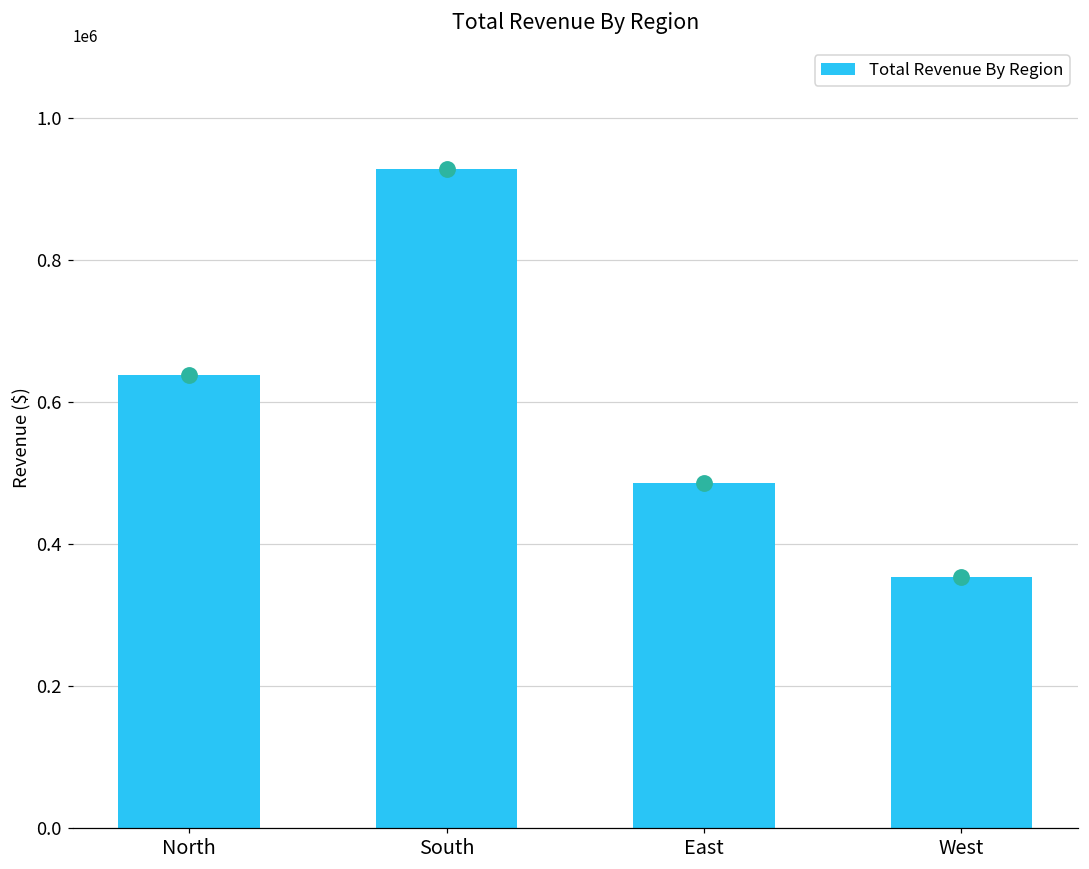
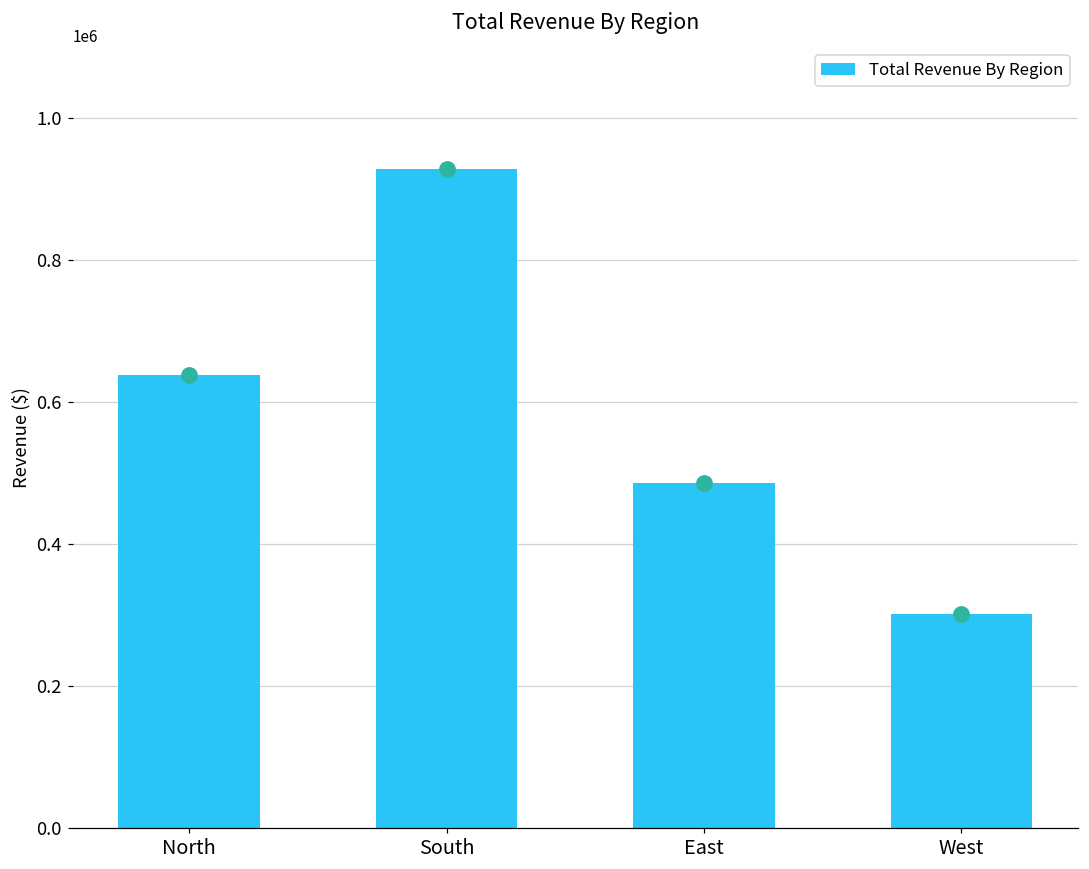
West: 350000 -> 300000
